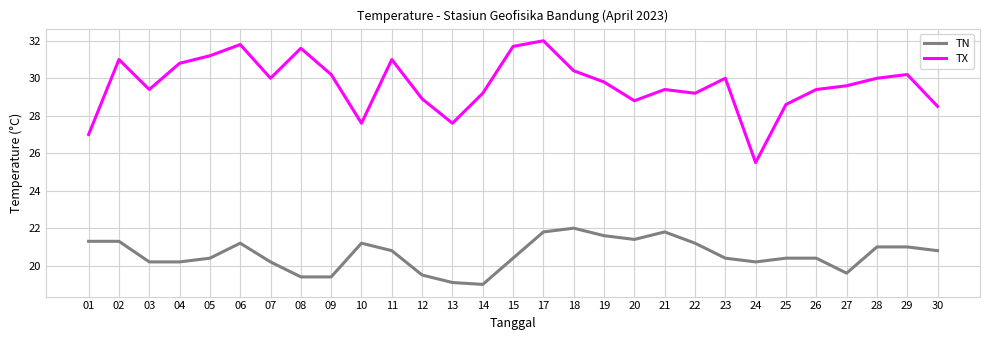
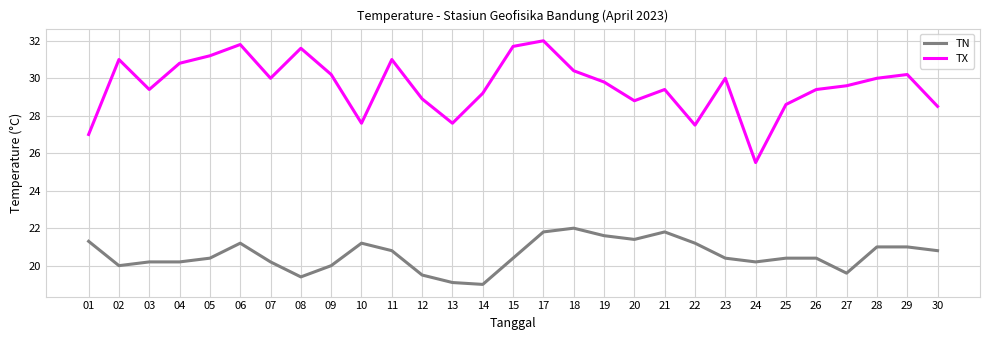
TN, 02: 21.3 -> 20.0
TN, 09: 19.4 -> 20.0
TX, 22: 29.2 -> 27.5
